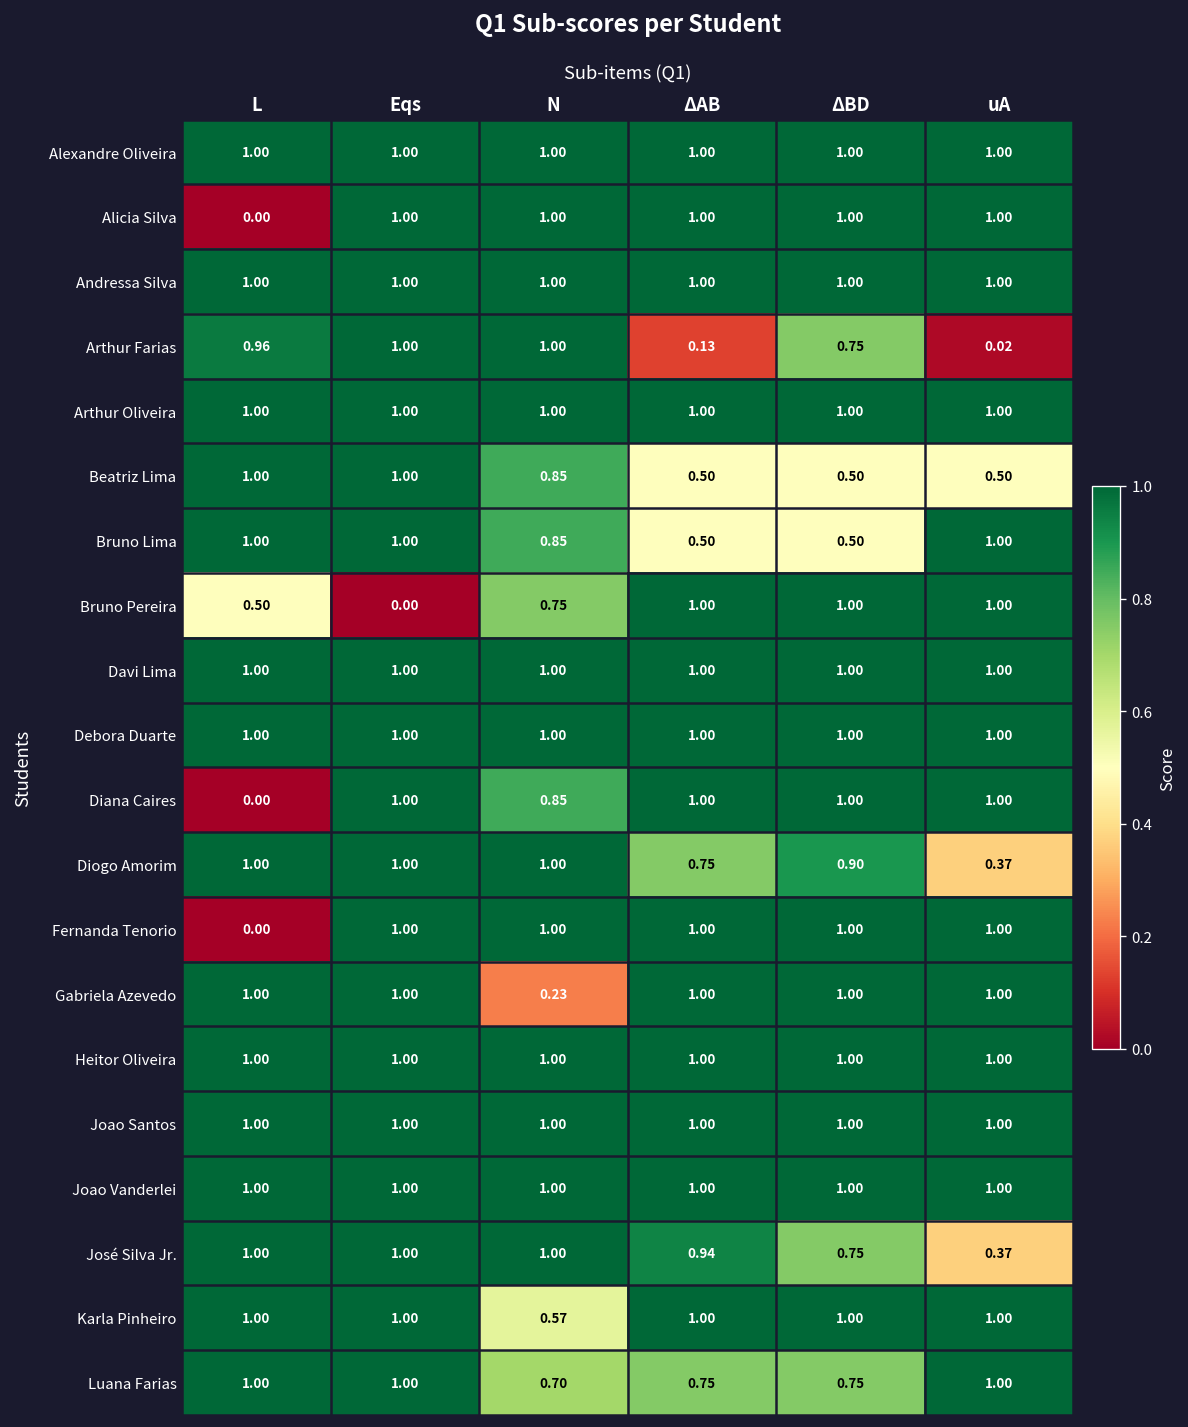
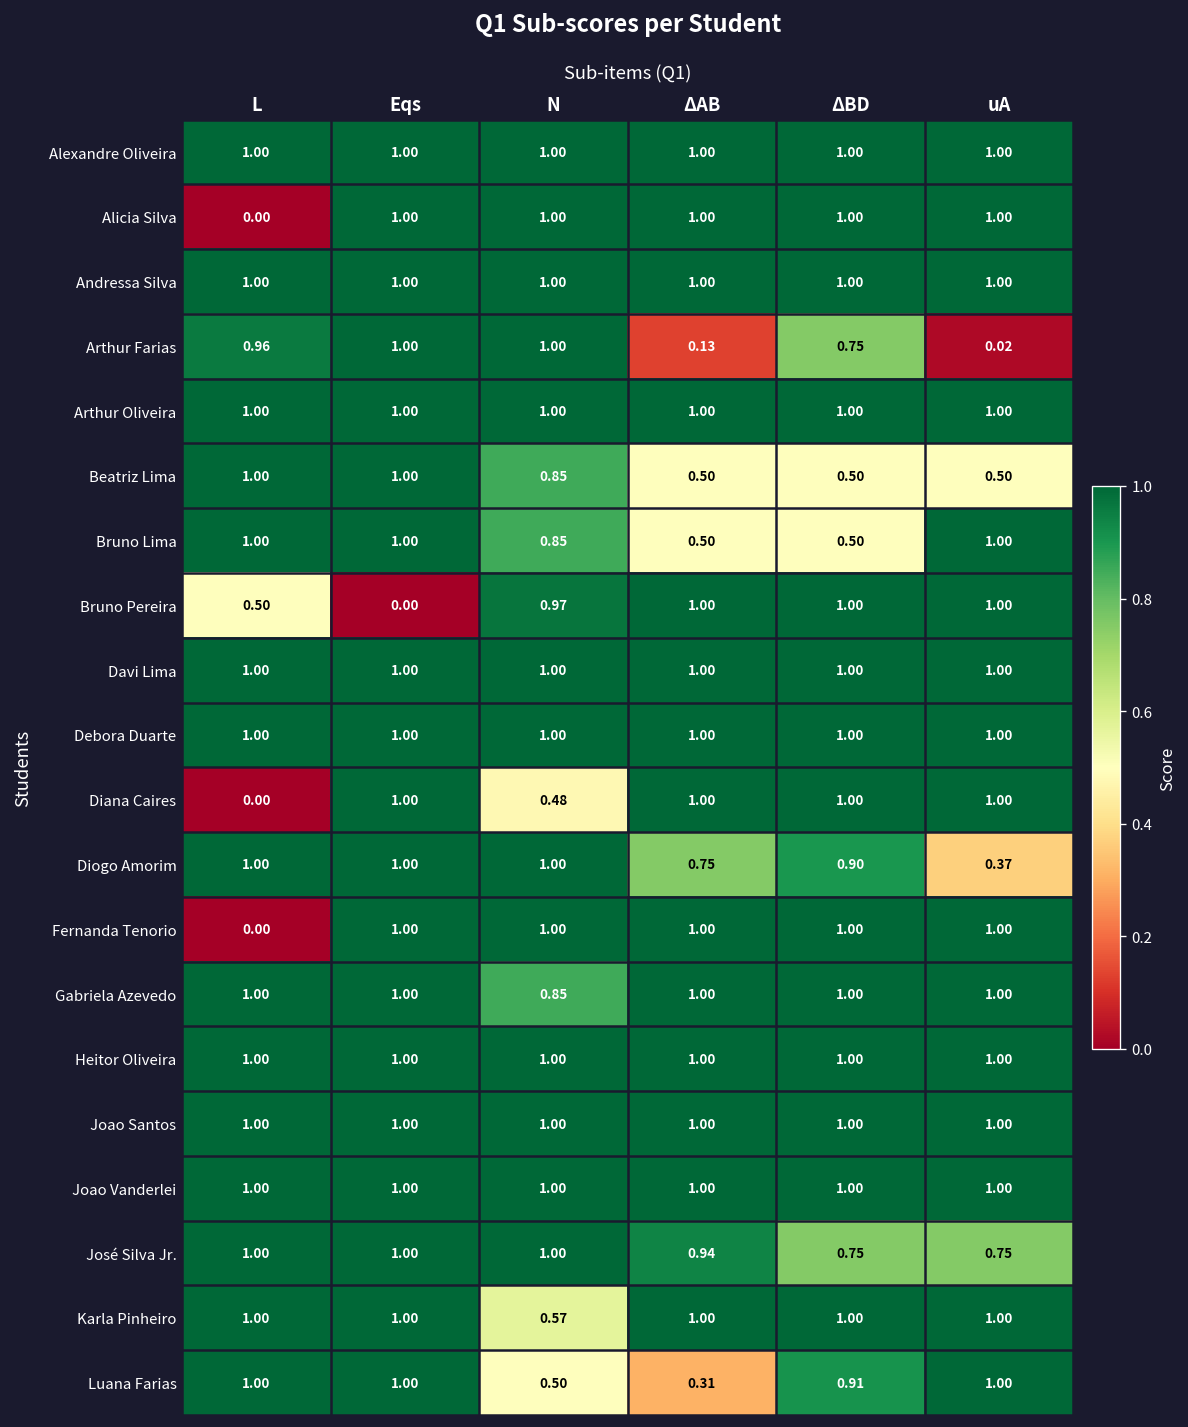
Bruno Pereira, N: 0.75 -> 0.97
Diana Caires, N: 0.85 -> 0.48
Gabriela Azevedo, N: 0.23 -> 0.85
José Silva Jr., uA: 0.37 -> 0.75
Luana Farias, N: 0.70 -> 0.50
Luana Farias, ΔAB: 0.75 -> 0.31
Luana Farias, ΔBD: 0.75 -> 0.91
